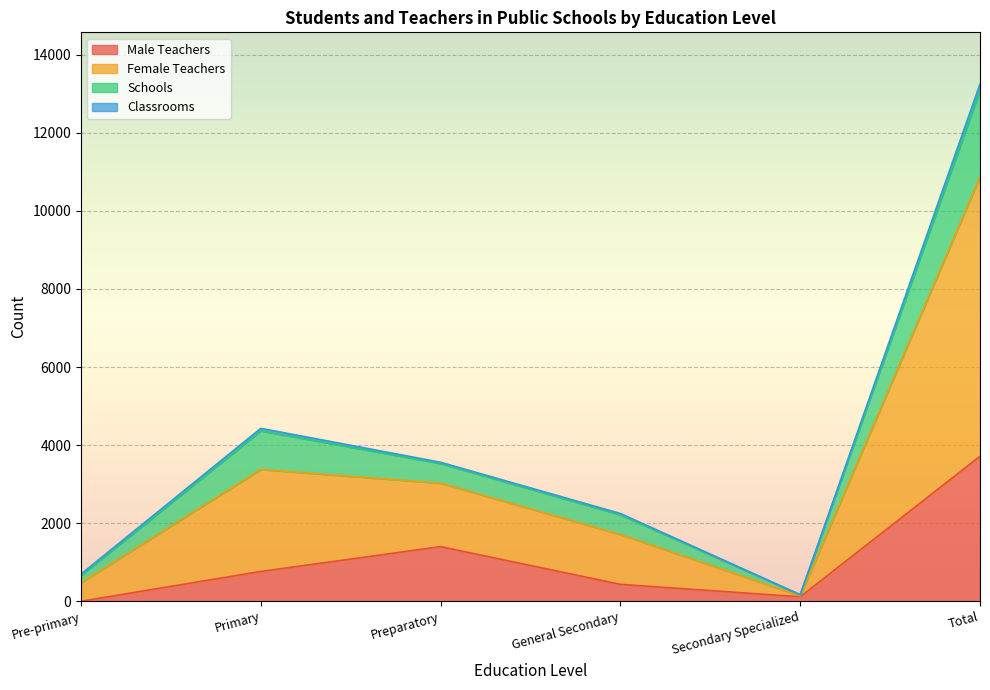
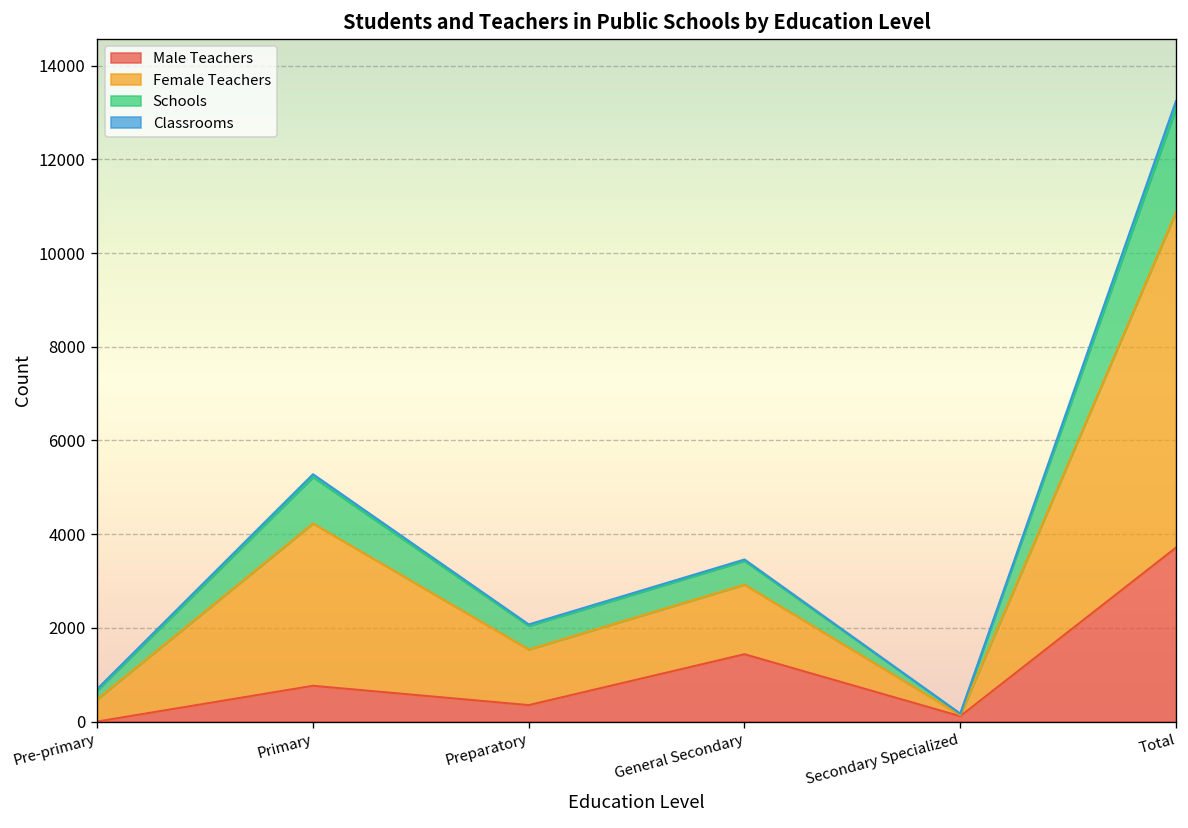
Female Teachers, Primary: 2600 -> 3500
Male Teachers, Preparatory: 1400 -> 400
Female Teachers, Preparatory: 1600 -> 1200
Male Teachers, General Secondary: 400 -> 1400
Female Teachers, General Secondary: 1300 -> 1500
